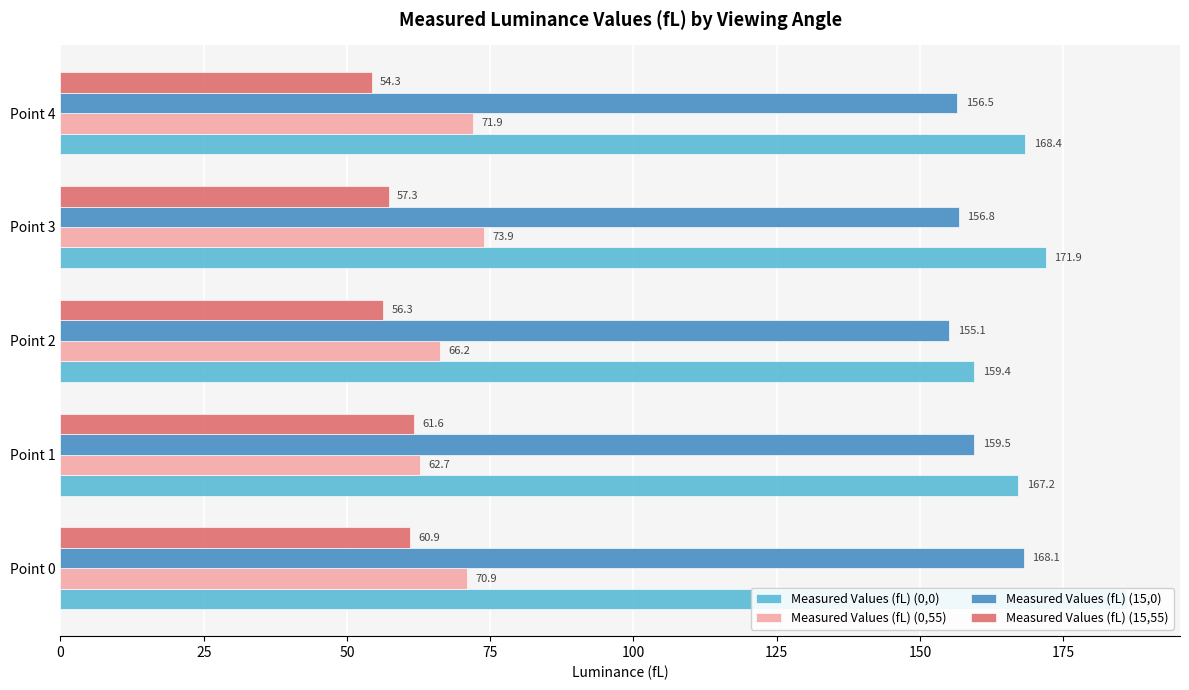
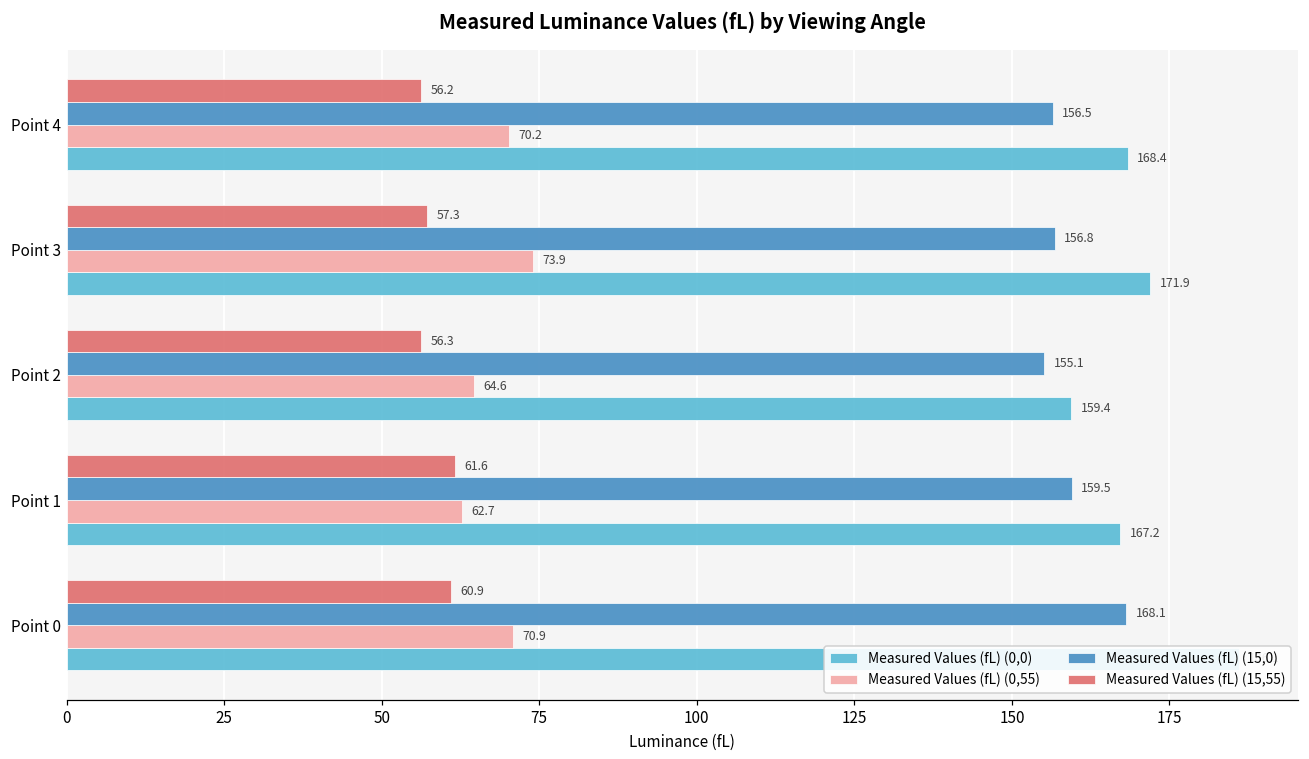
Measured Values (fL) (15,55), Point 4: 54.3 -> 56.2
Measured Values (fL) (0,55), Point 4: 71.9 -> 70.2
Measured Values (fL) (0,55), Point 2: 66.2 -> 64.6
